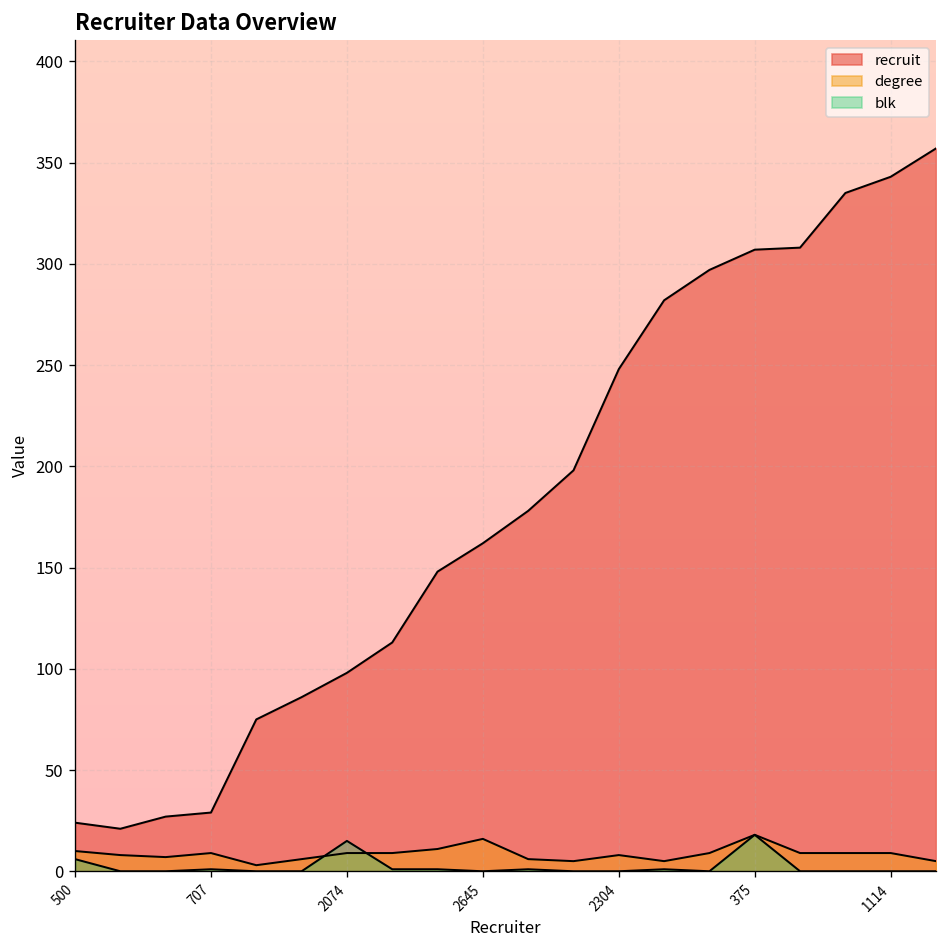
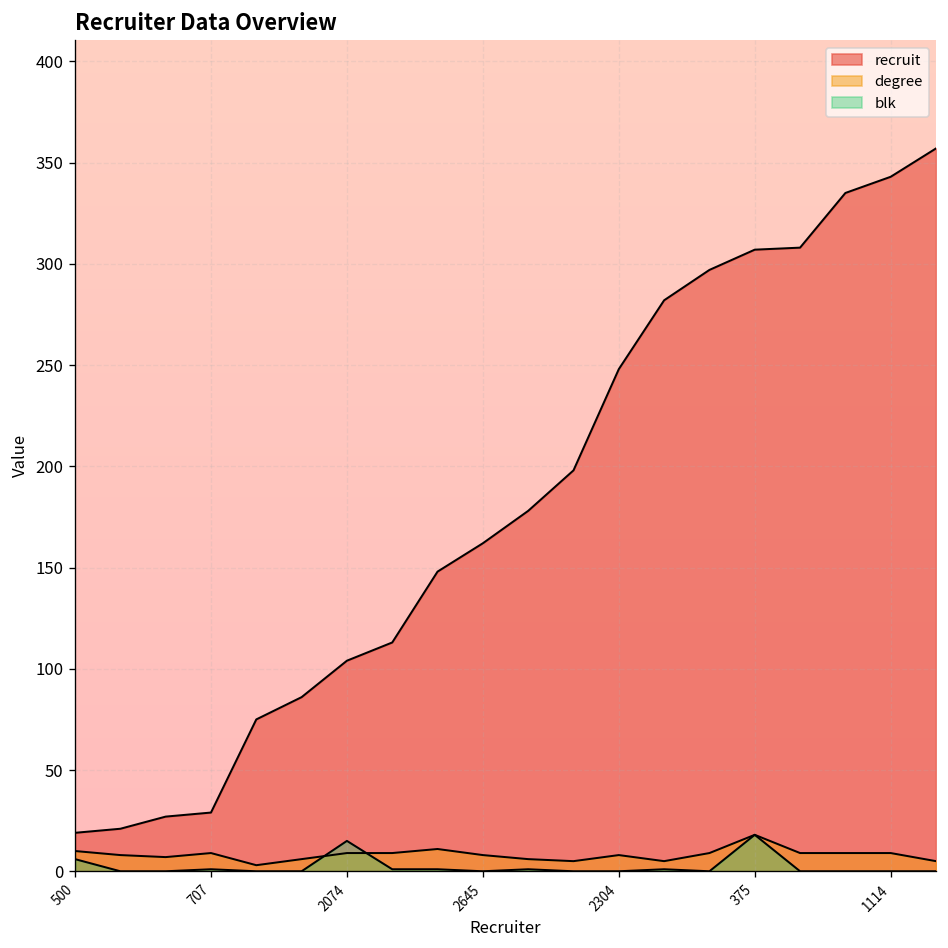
recruit, 500: 24 -> 19
recruit, 2074: 98 -> 104
degree, 2645: 16 -> 8
